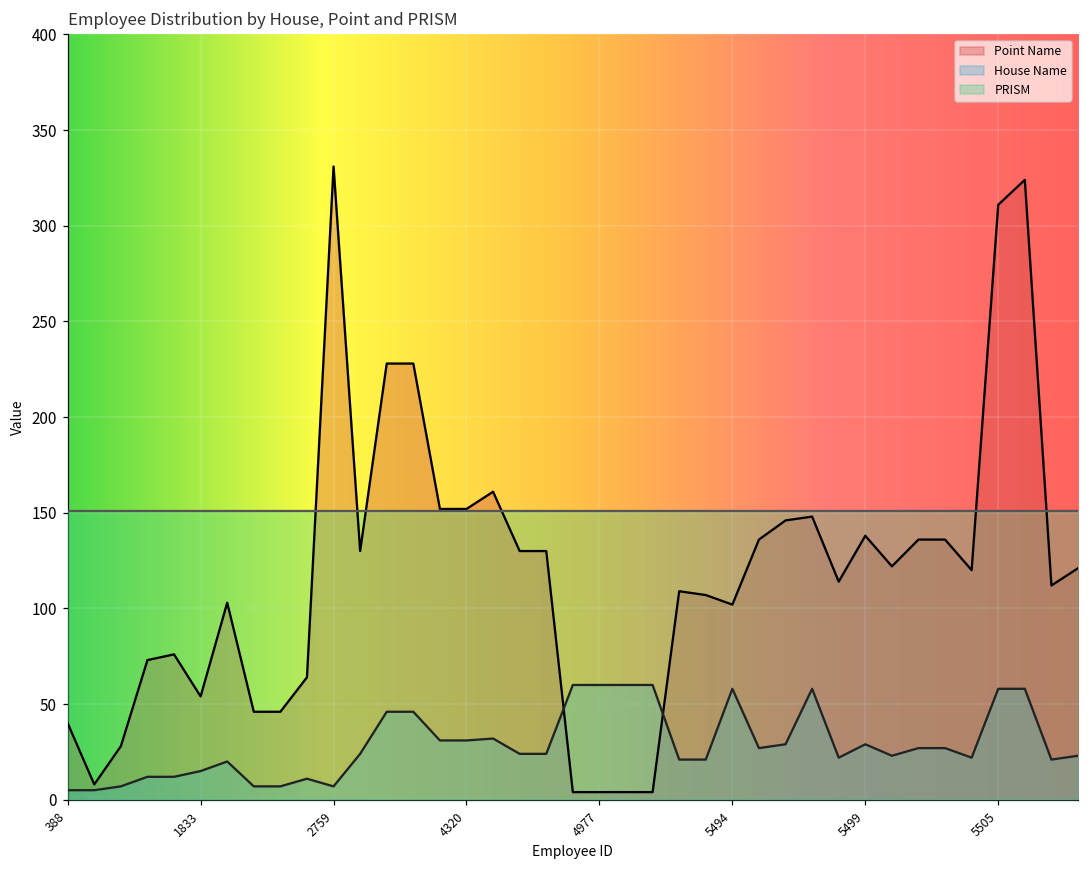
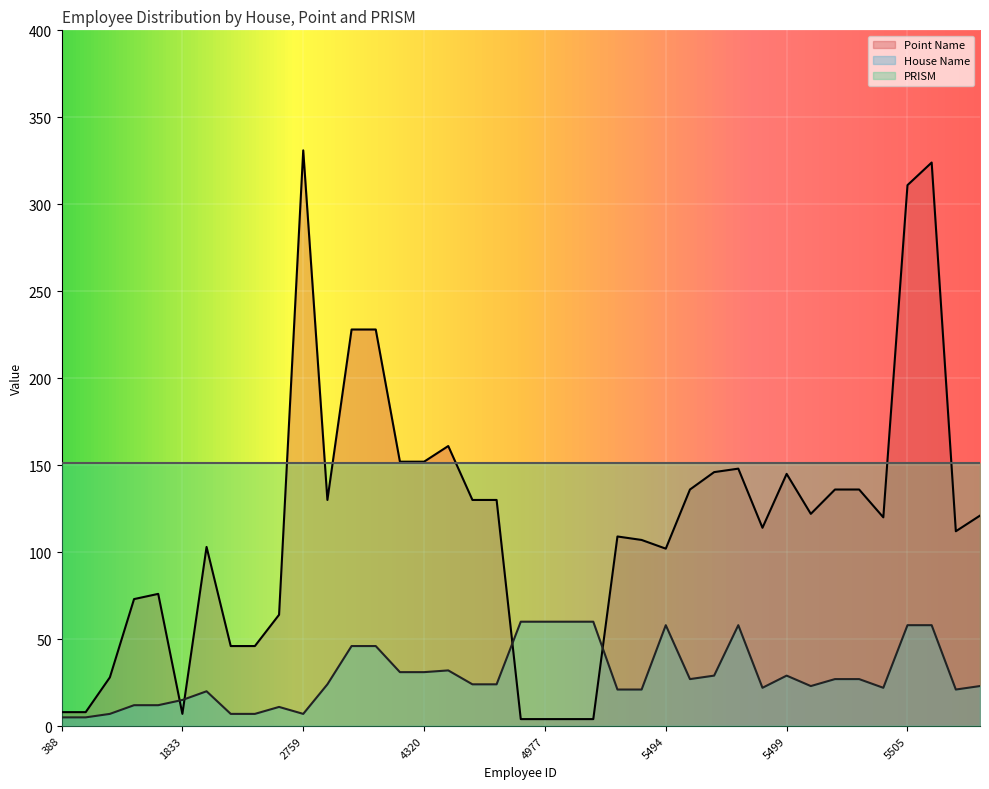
Point Name, 388: 40 -> 8
Point Name, 1833: 54 -> 7
Point Name, 5499: 138 -> 145
